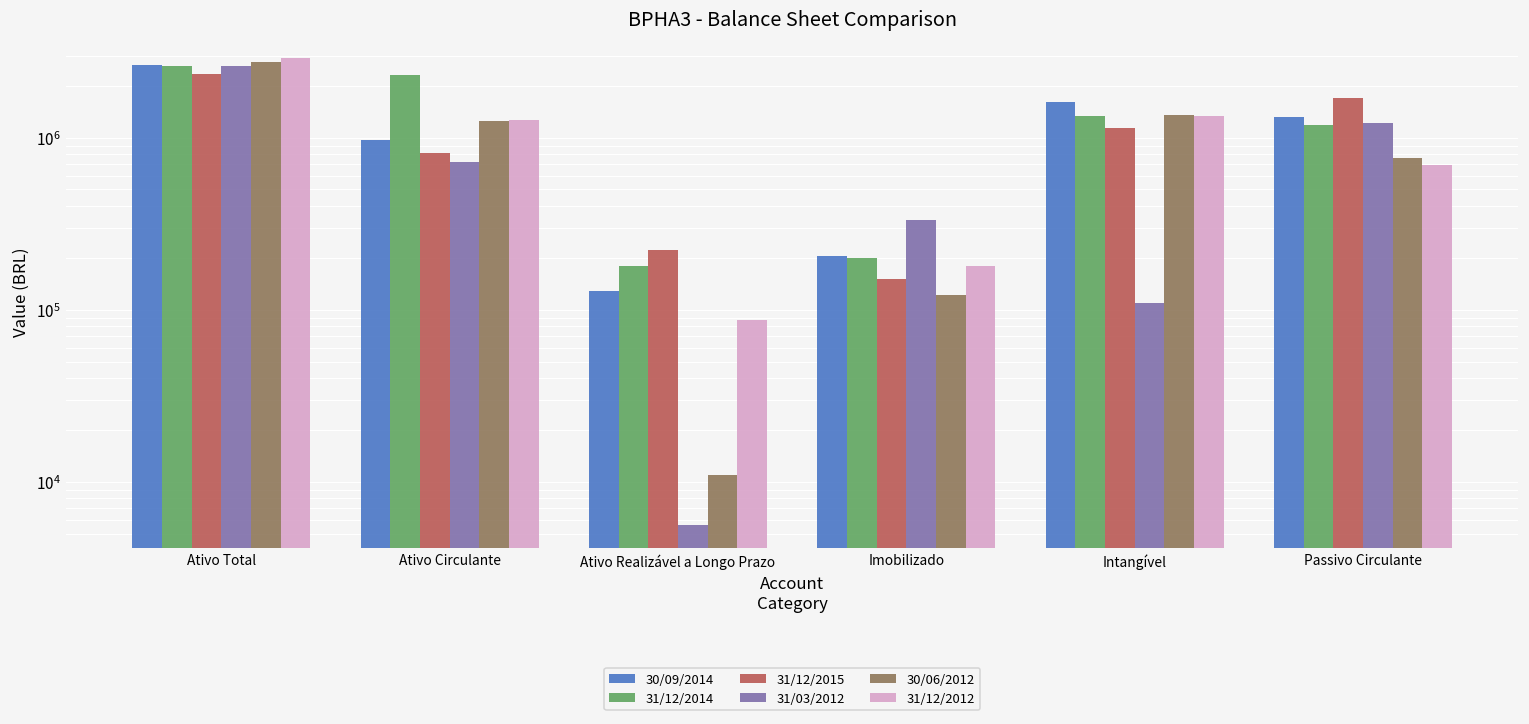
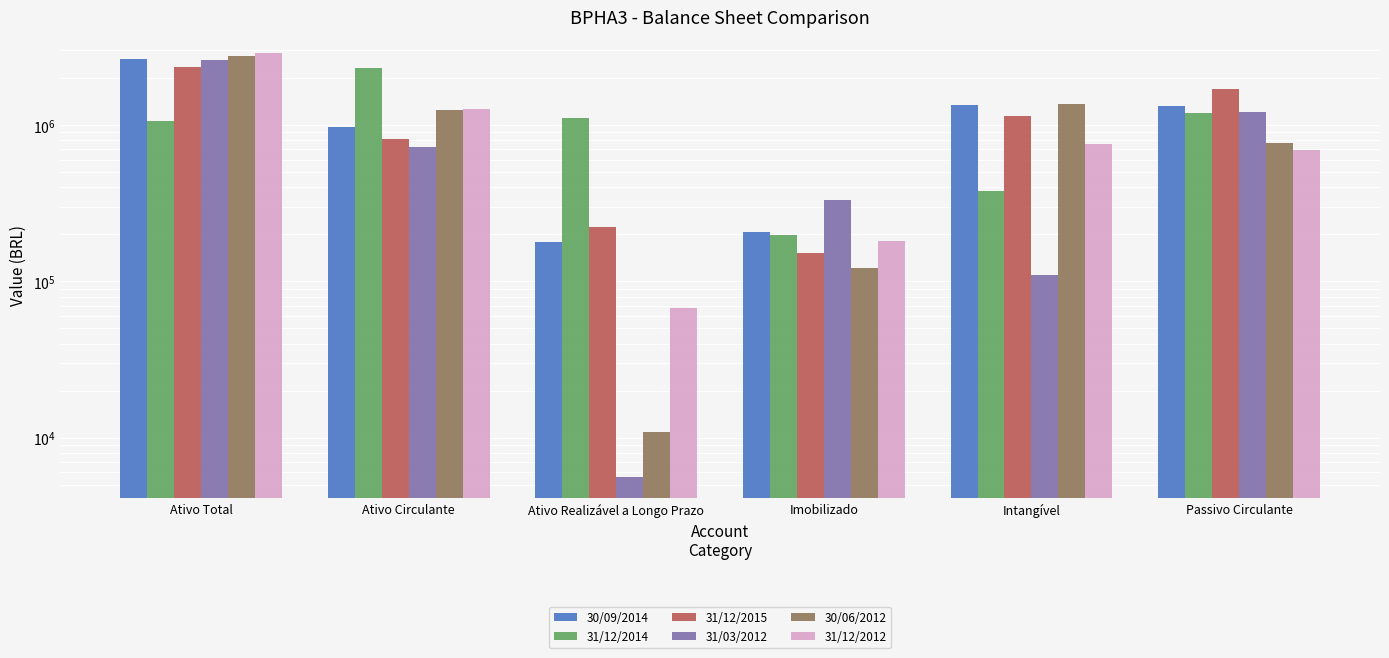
31/12/2014, Ativo Total: 2600000 -> 1100000
30/09/2014, Ativo Realizável a Longo Prazo: 130000 -> 180000
31/12/2014, Ativo Realizável a Longo Prazo: 180000 -> 1100000
31/12/2012, Ativo Realizável a Longo Prazo: 90000 -> 70000
30/09/2014, Intangível: 1600000 -> 1300000
31/12/2014, Intangível: 1300000 -> 380000
31/12/2012, Intangível: 1300000 -> 800000
